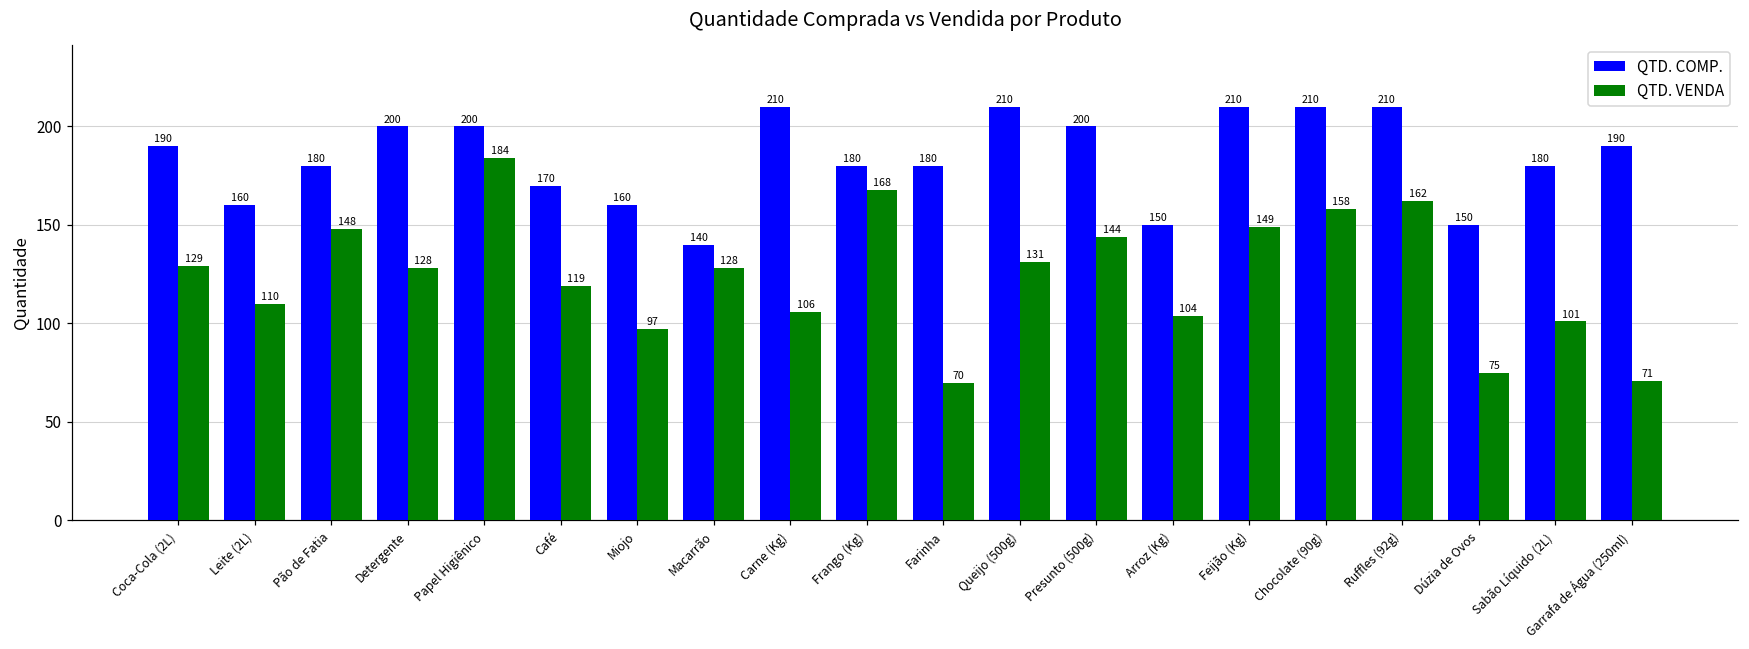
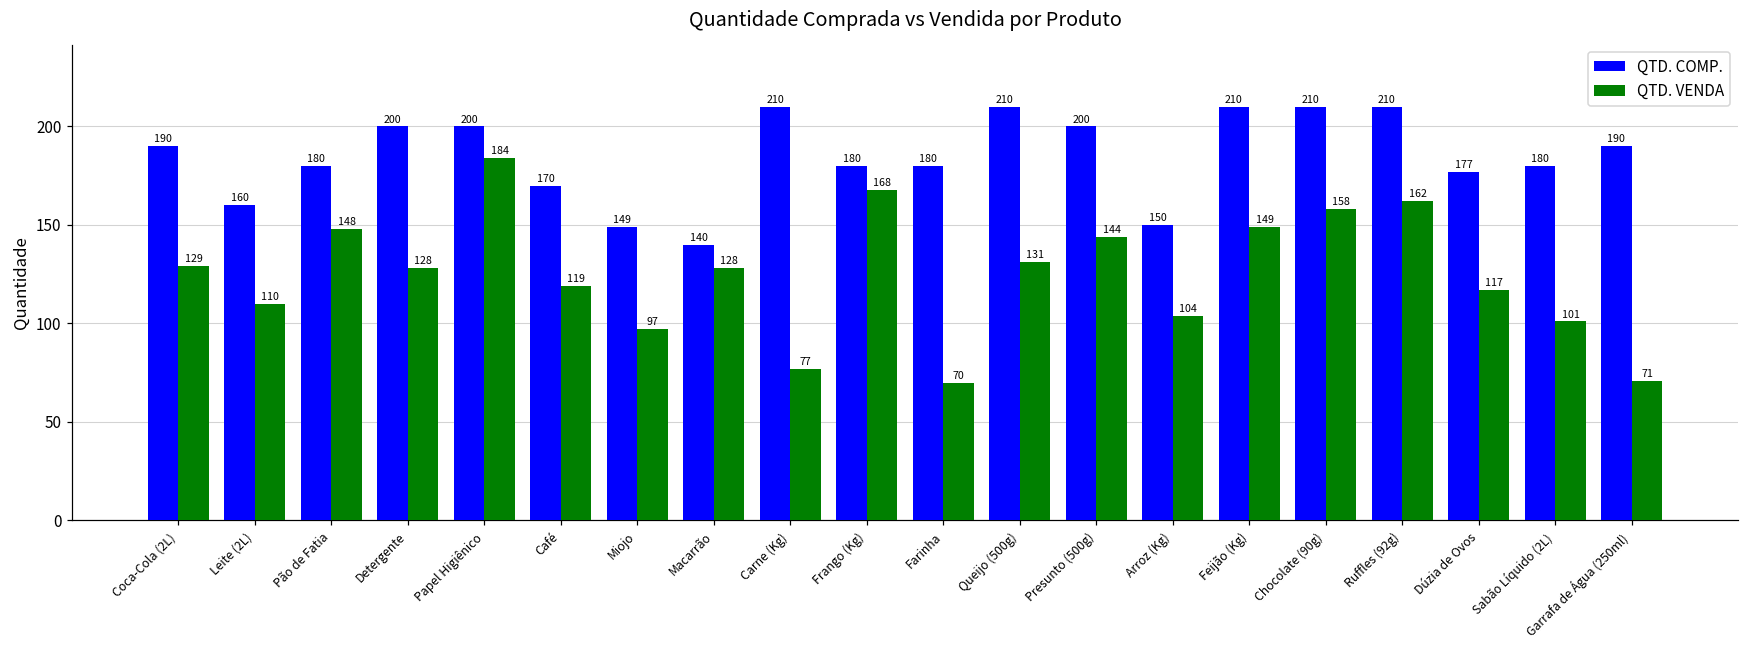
QTD. COMP., Miojo: 160 -> 149
QTD. VENDA, Carne (Kg): 106 -> 77
QTD. COMP., Dúzia de Ovos: 150 -> 177
QTD. VENDA, Dúzia de Ovos: 75 -> 117
